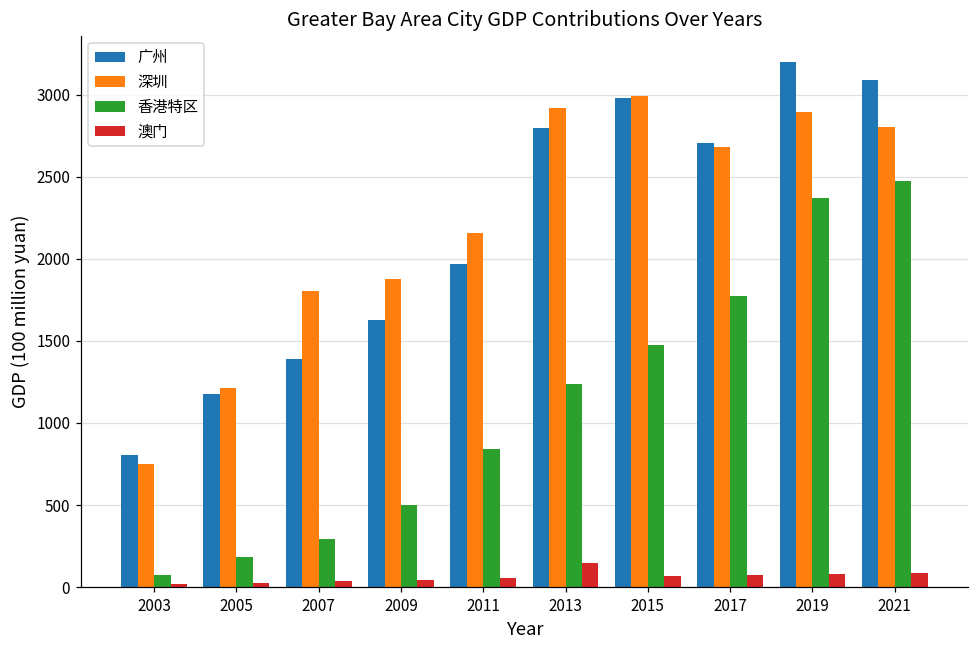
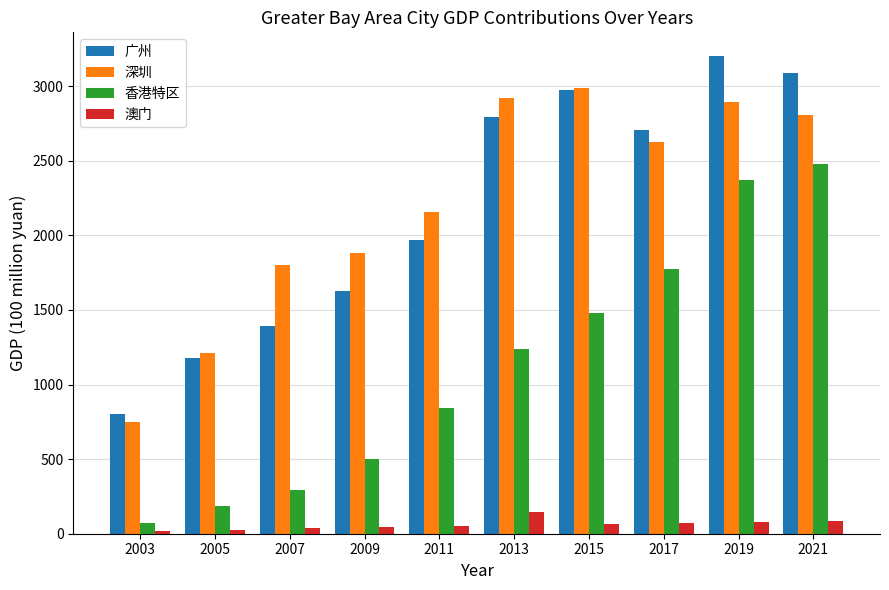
深圳, 2017: 2680 -> 2620
